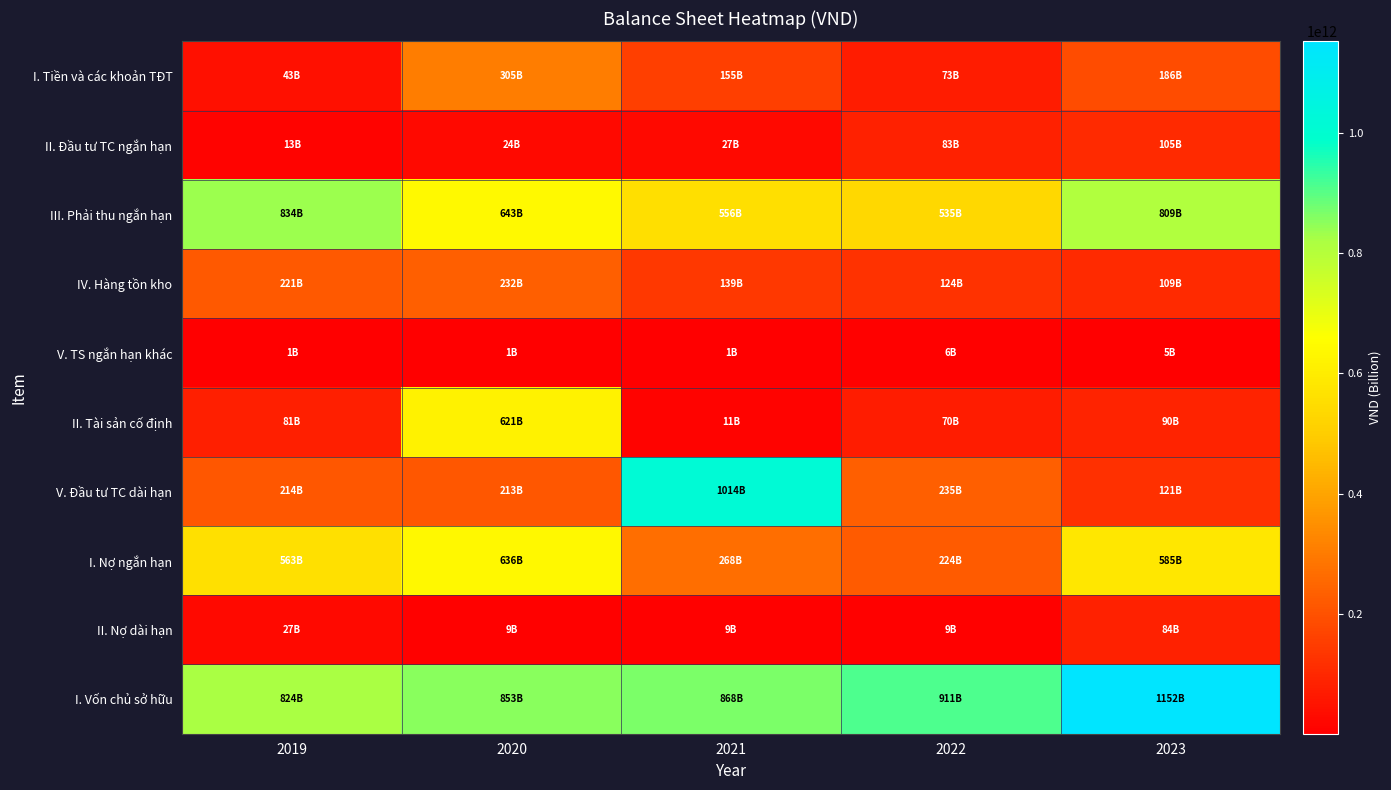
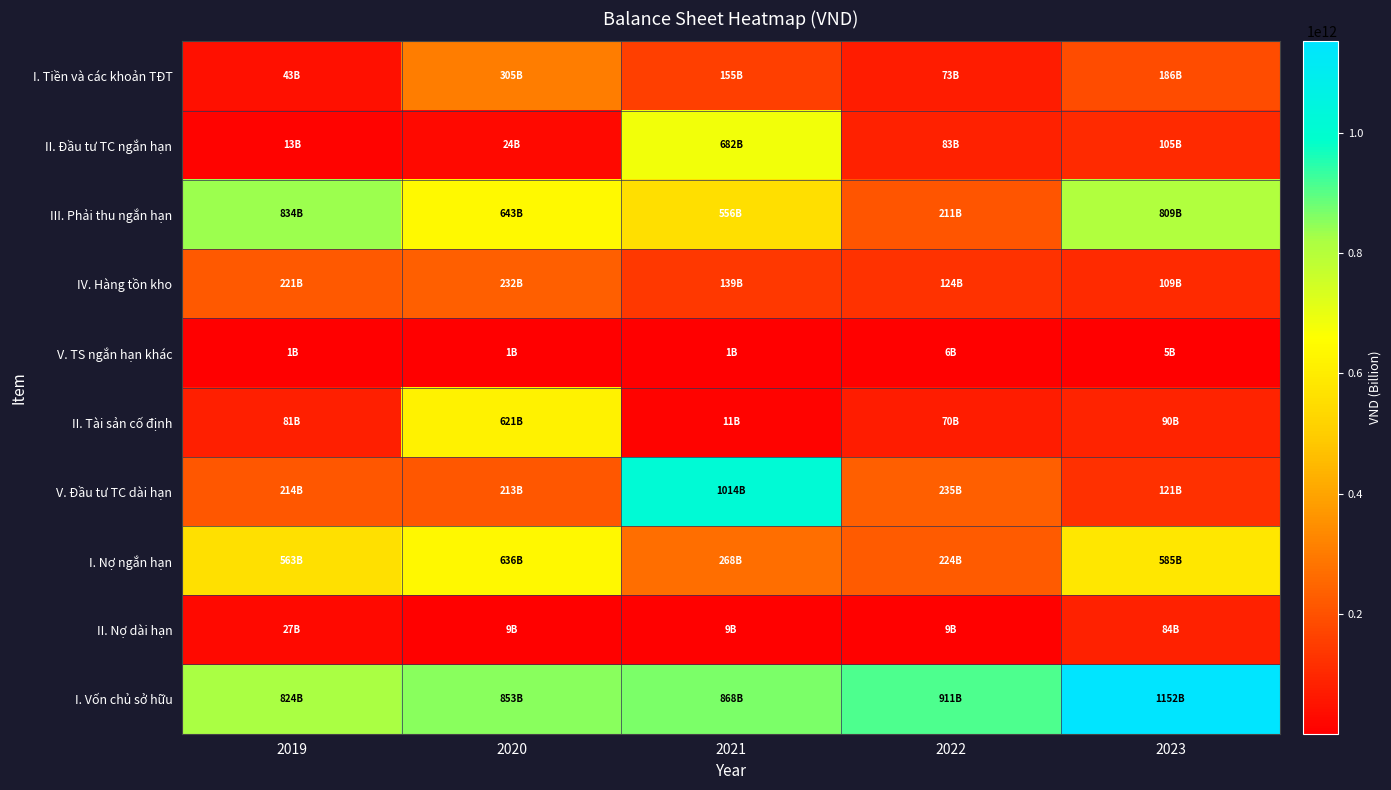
II. Đầu tư TC ngắn hạn, 2021: 27B -> 682B
III. Phải thu ngắn hạn, 2022: 535B -> 211B
